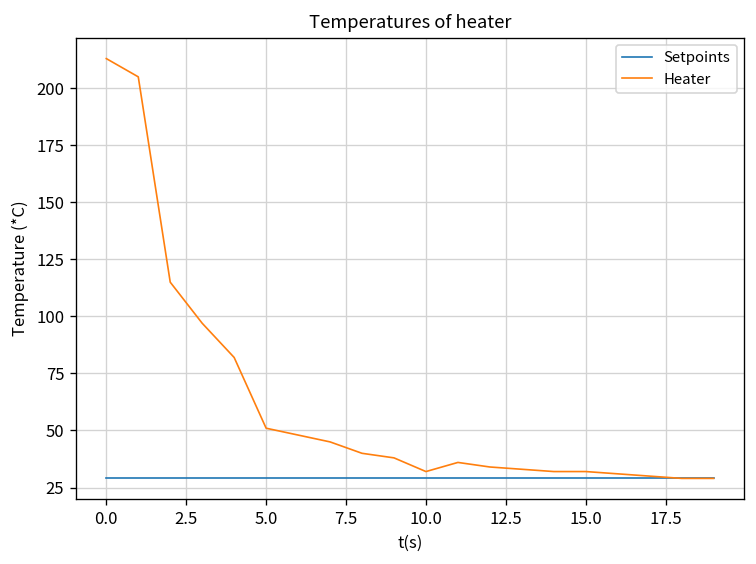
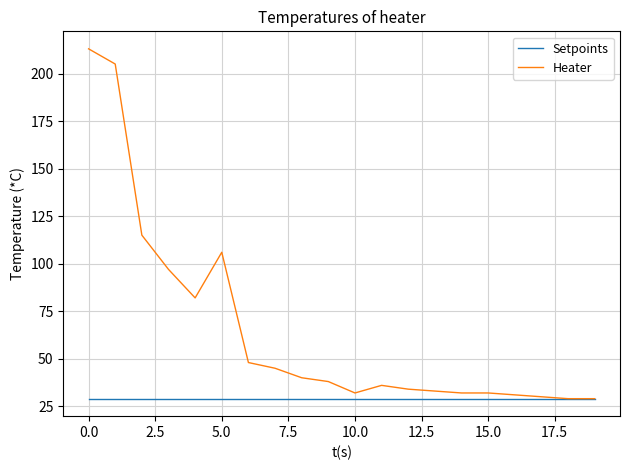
Heater, 5.0: 51 -> 106
